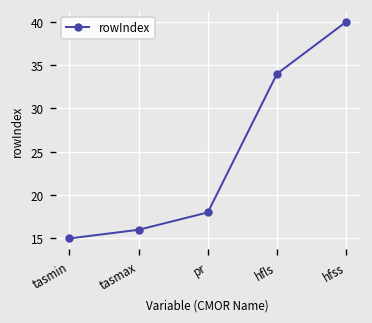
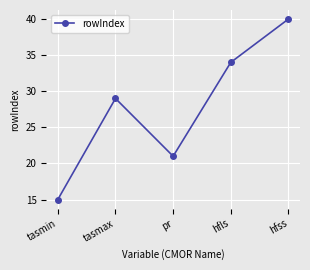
tasmax: 16 -> 29
pr: 18 -> 21
